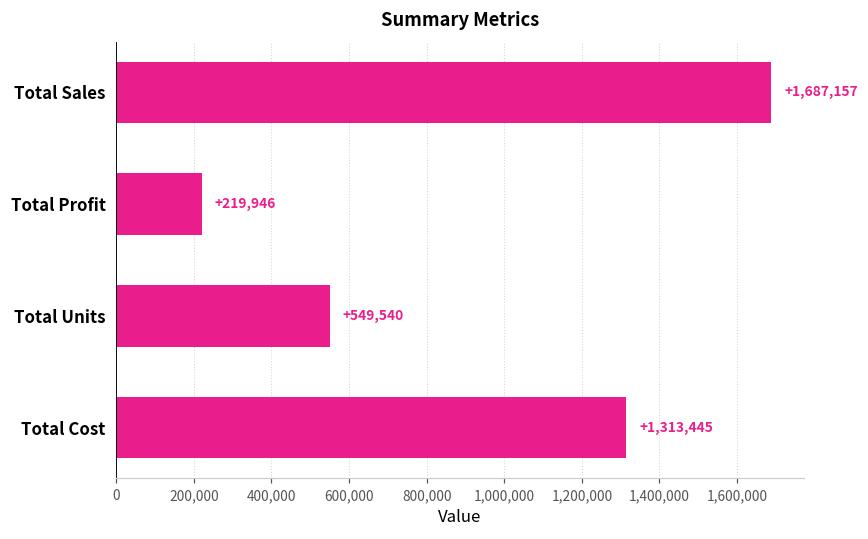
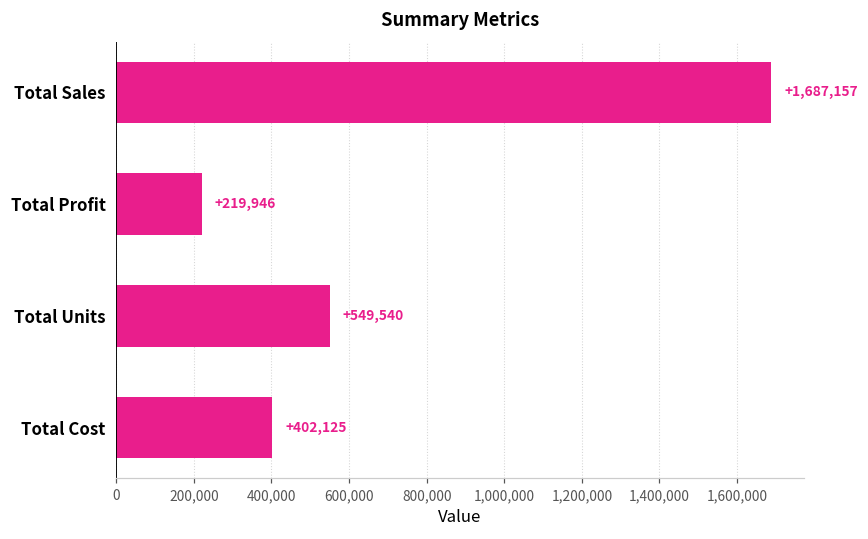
Total Cost: +1,313,445 -> +402,125
